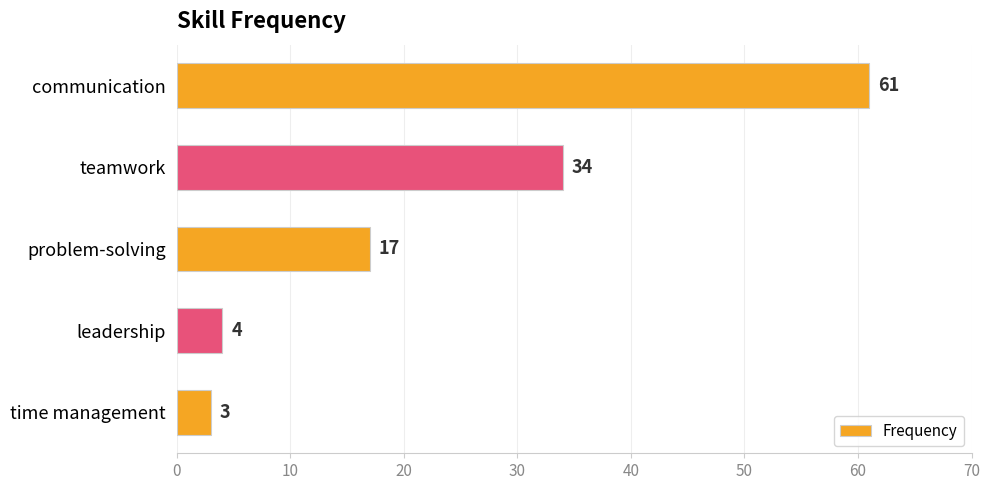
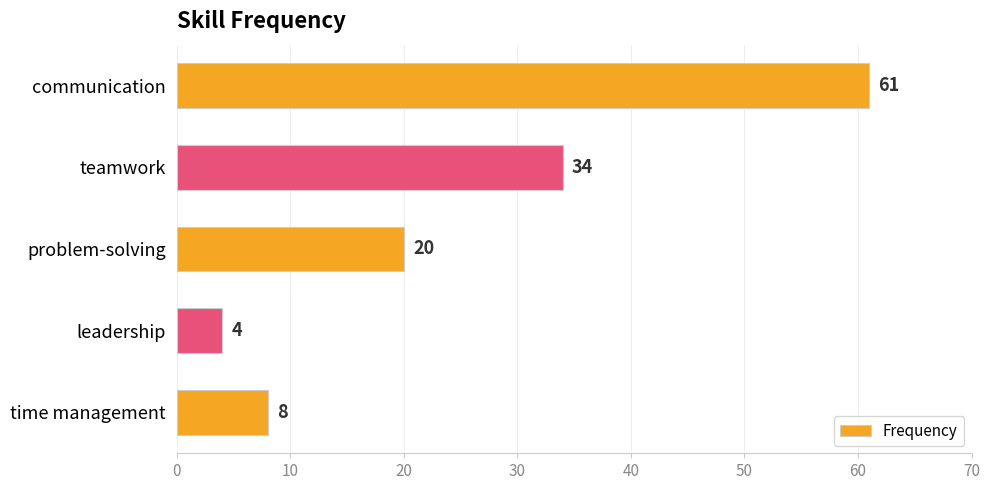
problem-solving: 17 -> 20
time management: 3 -> 8
